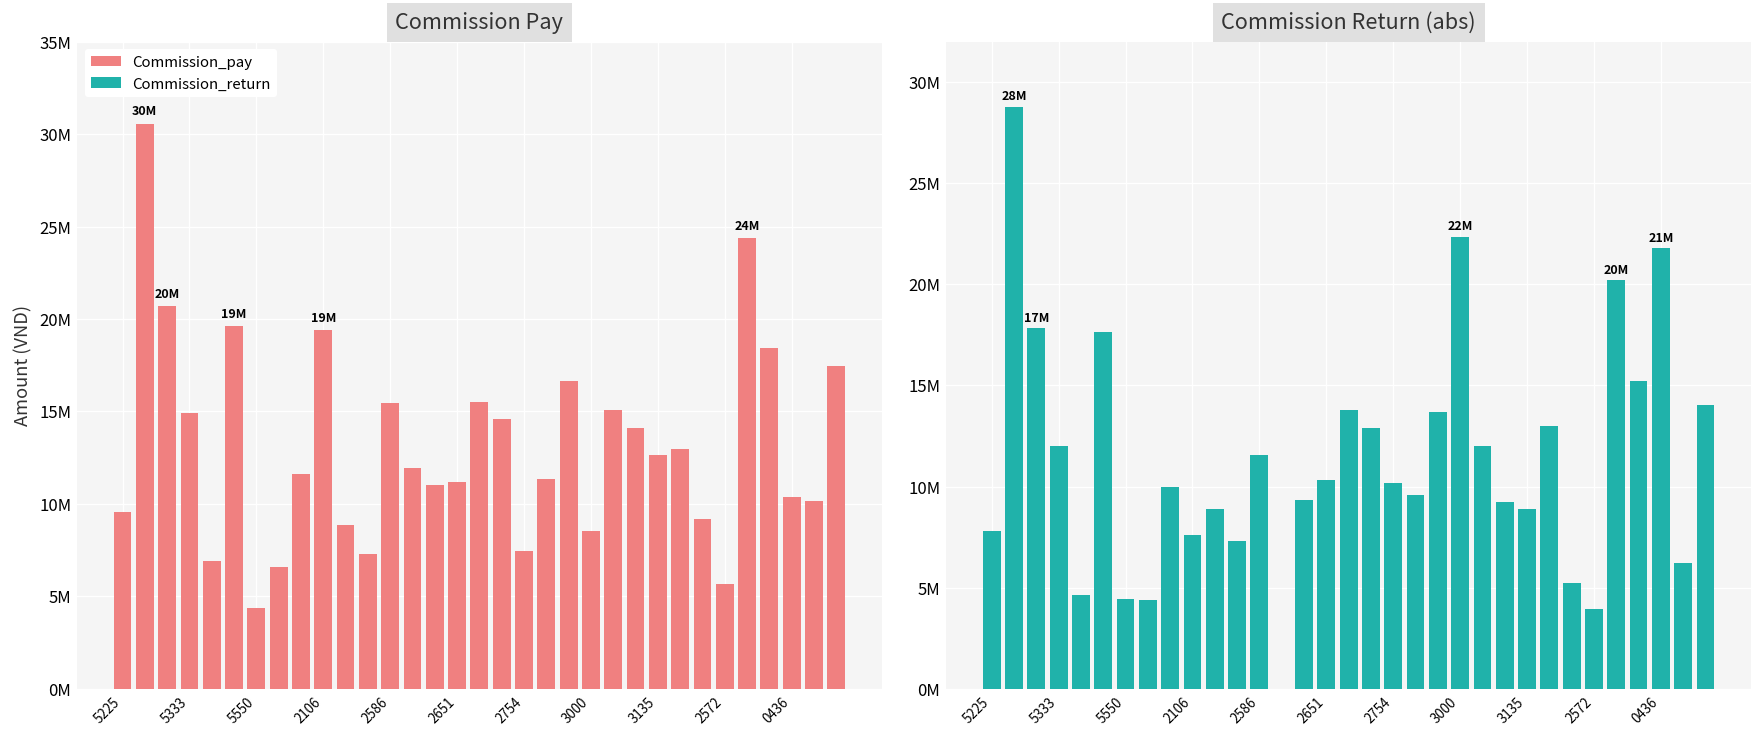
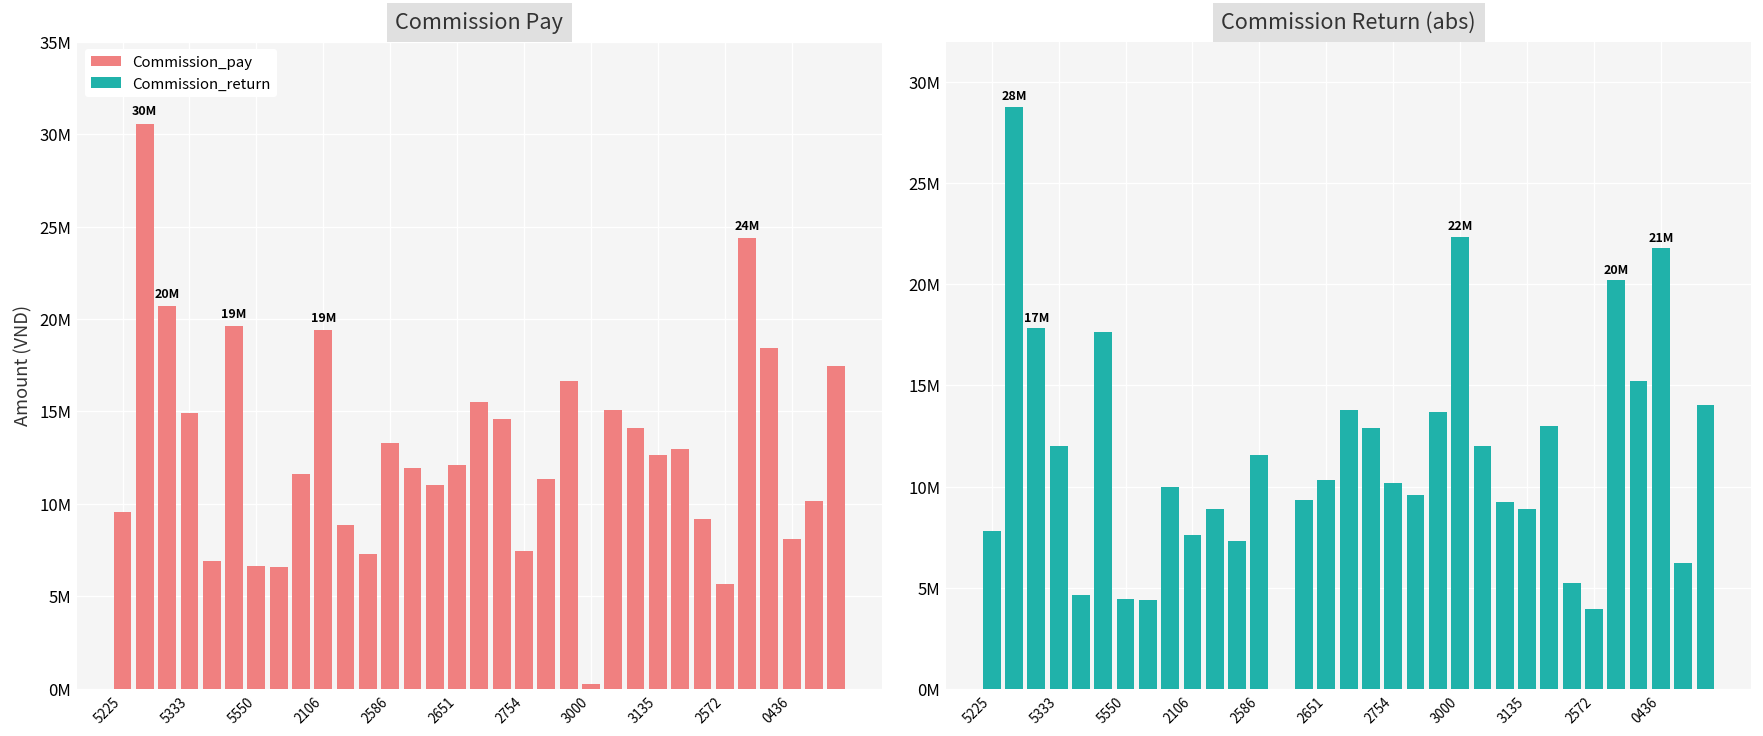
Commission Pay, 5550: 4400000 -> 6600000
Commission Pay, 2586: 15500000 -> 13300000
Commission Pay, 2651: 11200000 -> 12100000
Commission Pay, 3000: 8500000 -> 300000
Commission Pay, 0436: 10400000 -> 8100000
